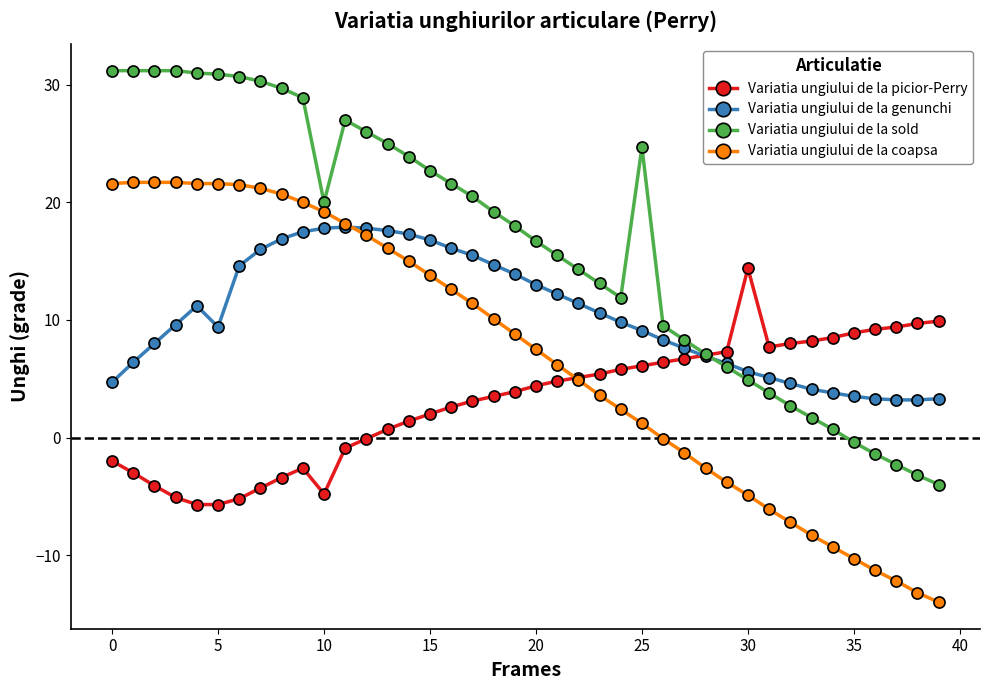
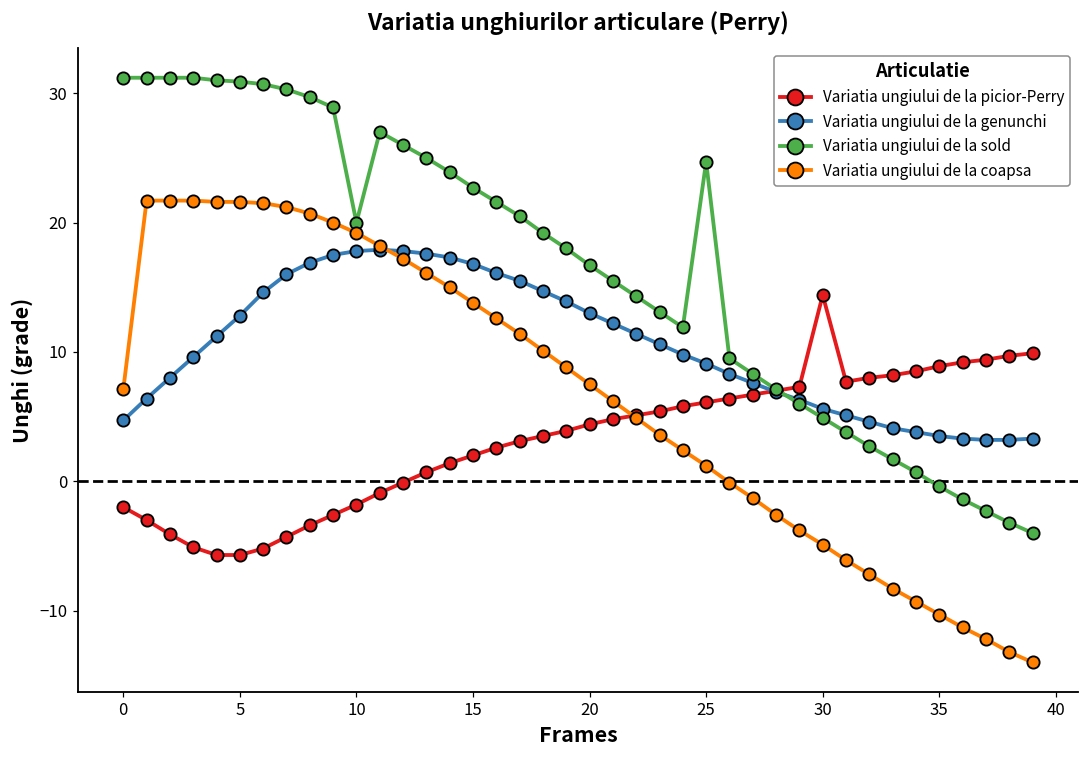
Variatia ungiului de la coapsa, 0: 21.6 -> 7.1
Variatia ungiului de la genunchi, 5: 9.4 -> 12.8
Variatia ungiului de la picior-Perry, 10: -4.8 -> -1.8
